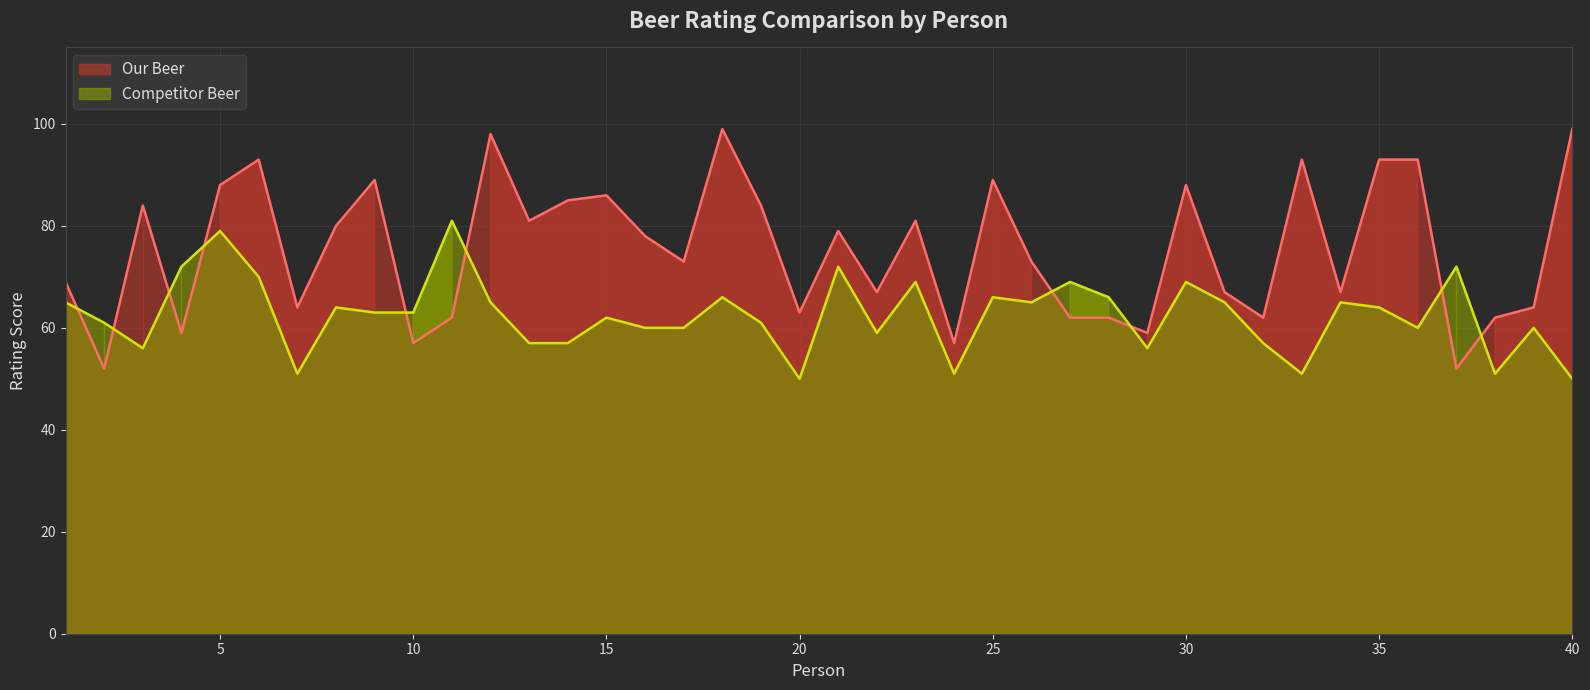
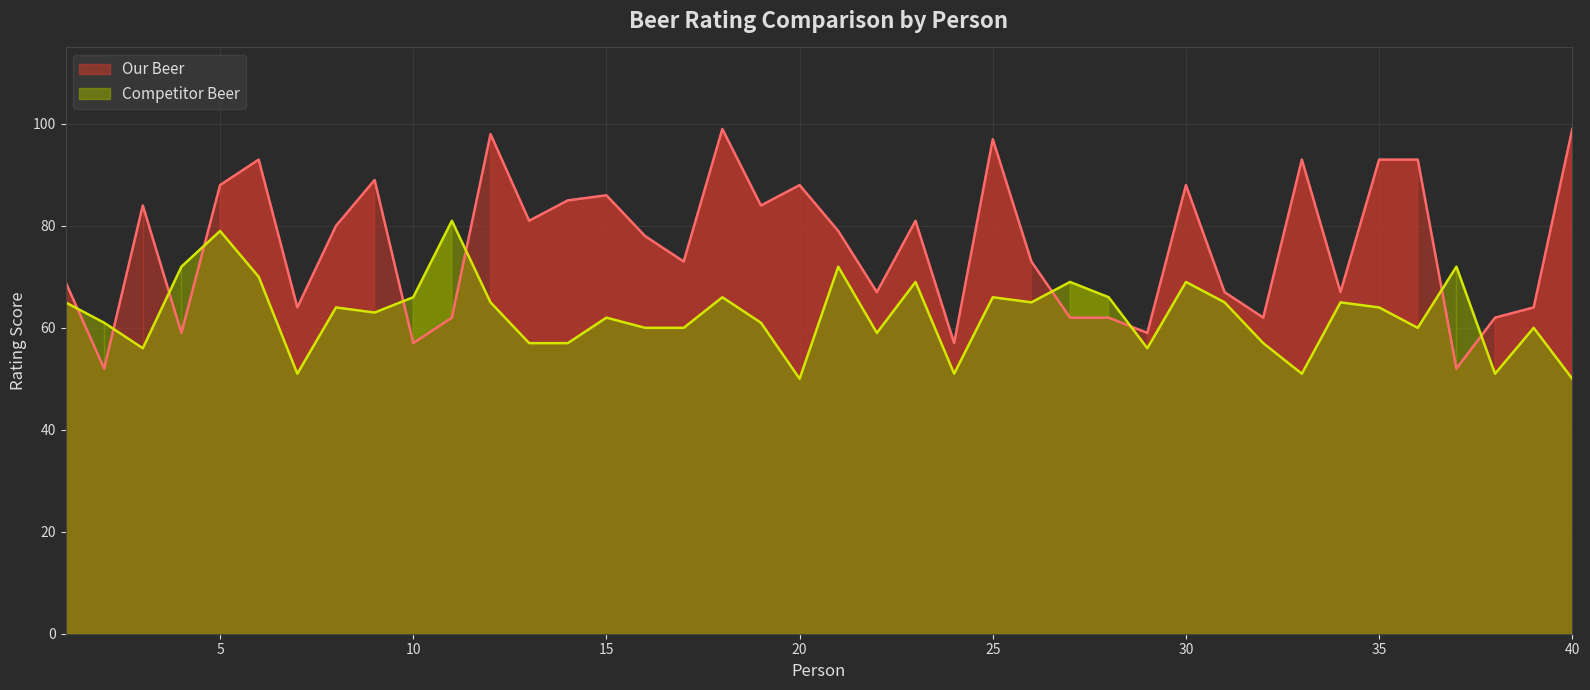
Competitor Beer, 10: 63 -> 66
Our Beer, 20: 63 -> 88
Our Beer, 25: 89 -> 97
